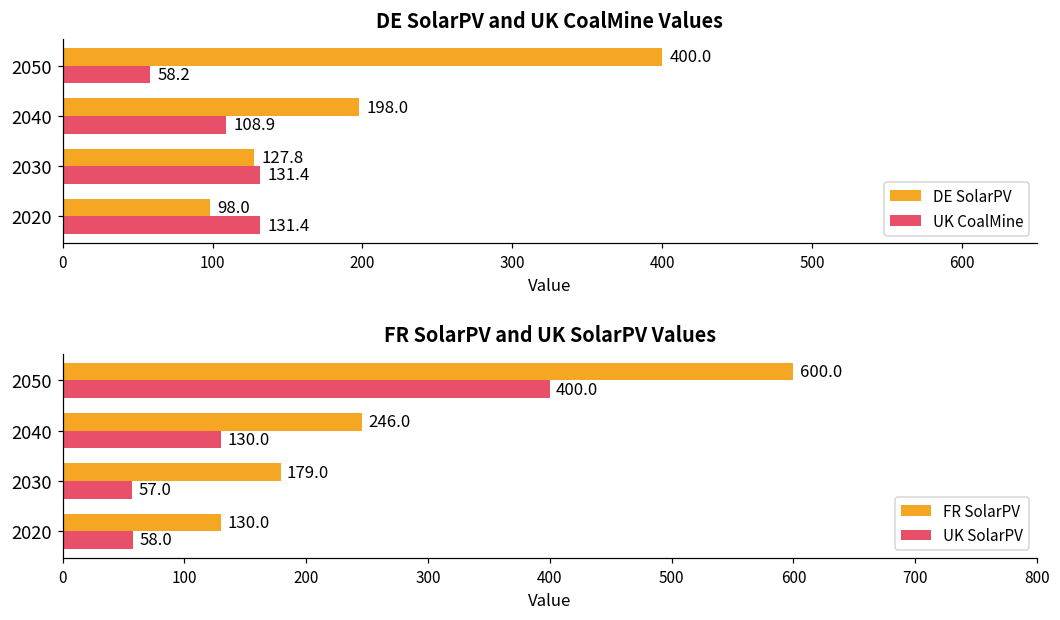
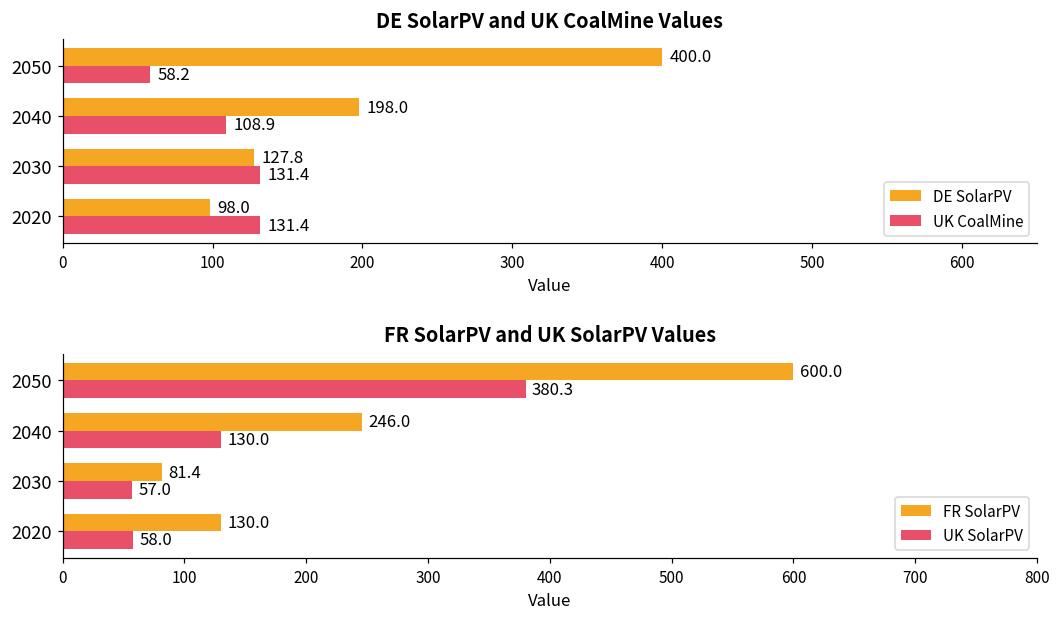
FR SolarPV and UK SolarPV Values, UK SolarPV, 2050: 400.0 -> 380.3
FR SolarPV and UK SolarPV Values, FR SolarPV, 2030: 179.0 -> 81.4
